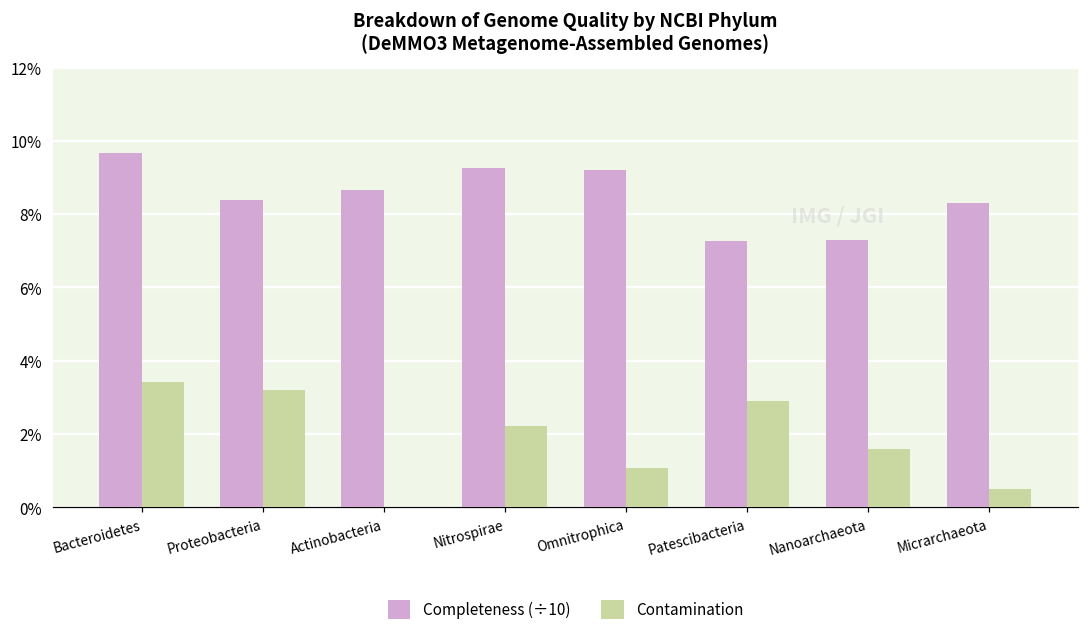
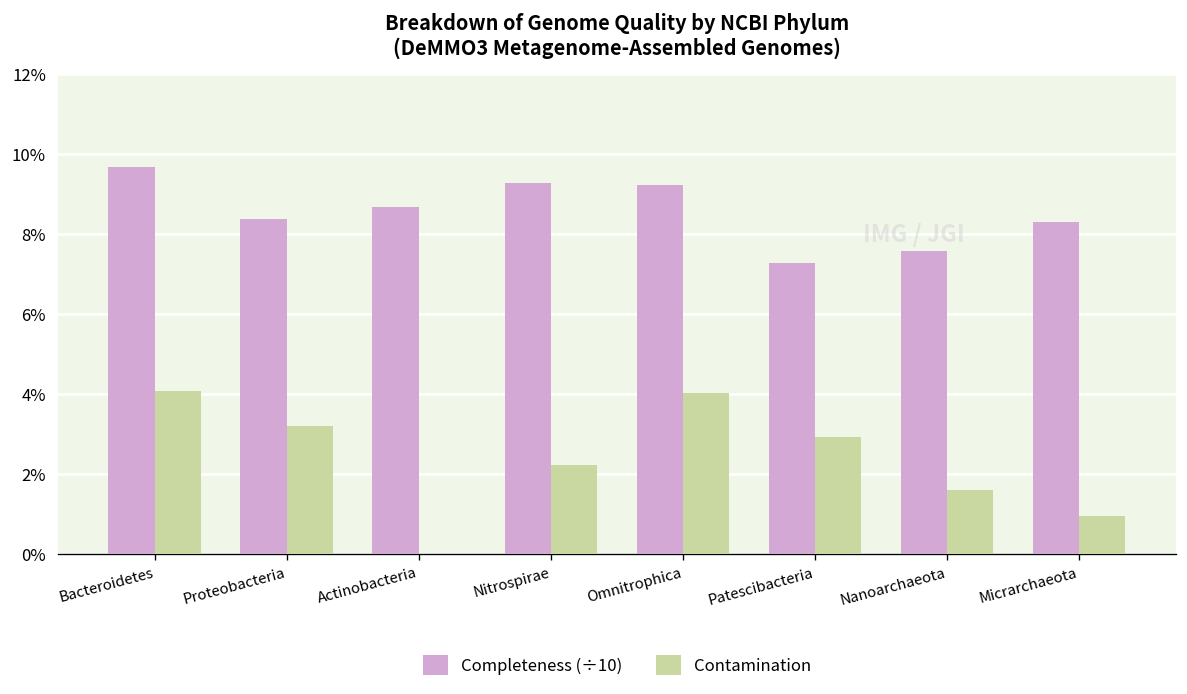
Contamination, Bacteroidetes: 3.4% -> 4.1%
Contamination, Omnitrophica: 1.1% -> 4.0%
Completeness (÷10), Nanoarchaeota: 7.3% -> 7.6%
Contamination, Micrarchaeota: 0.5% -> 0.9%
